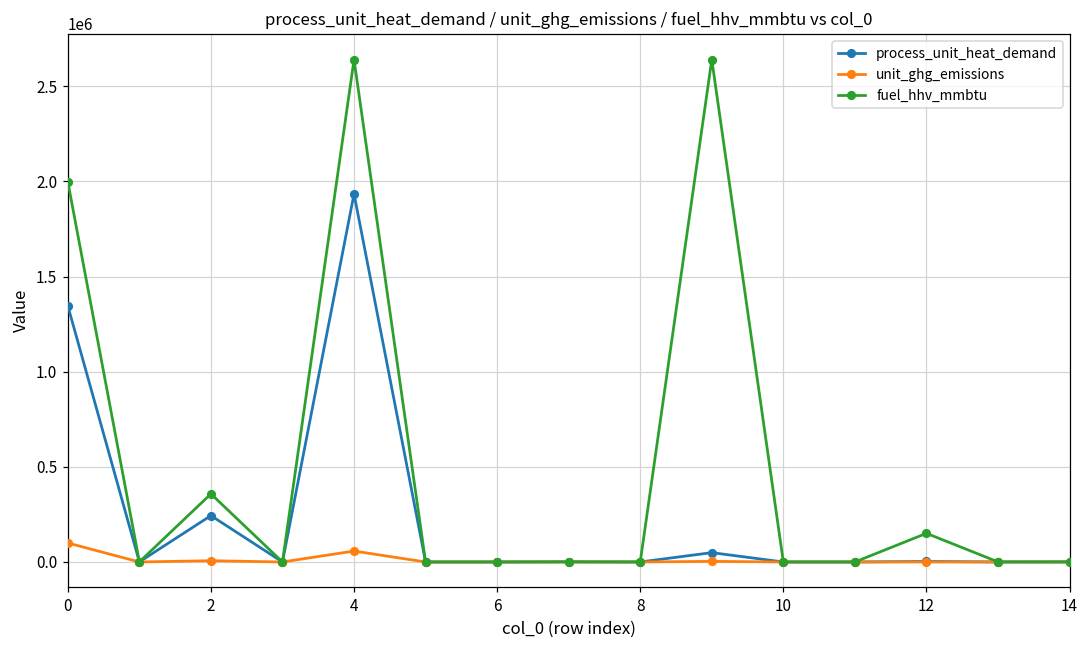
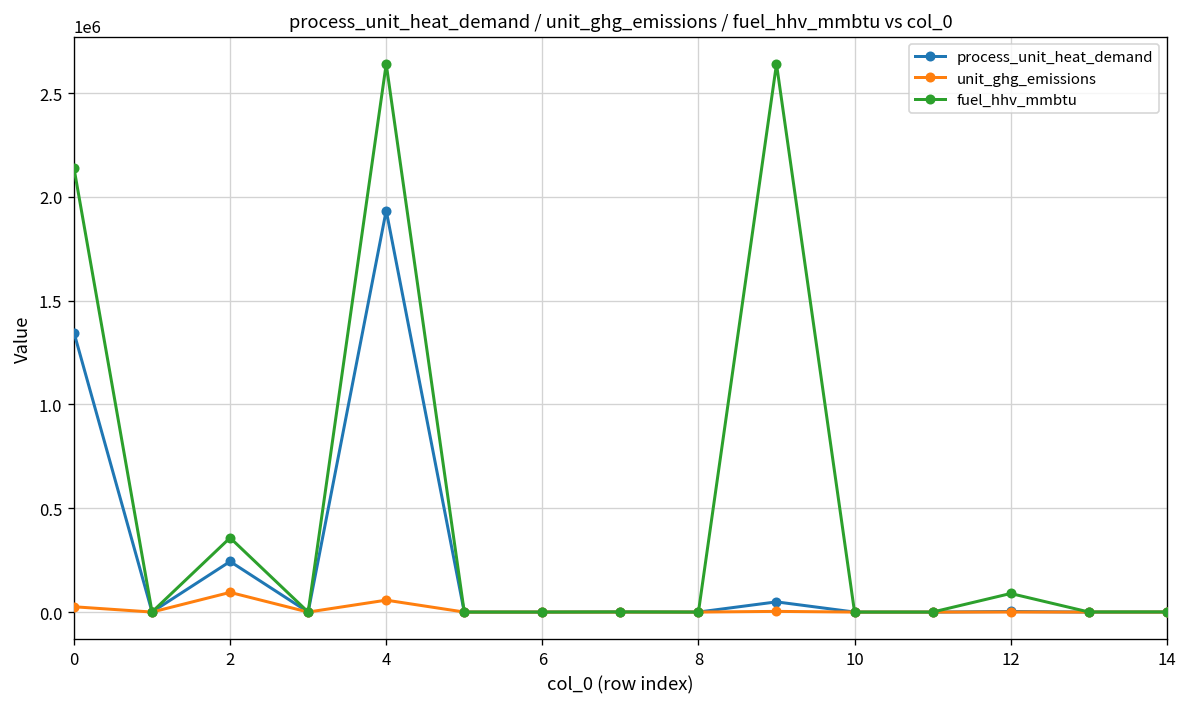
unit_ghg_emissions, 0: 100000 -> 30000
fuel_hhv_mmbtu, 0: 2000000 -> 2140000
unit_ghg_emissions, 2: 10000 -> 90000
fuel_hhv_mmbtu, 12: 150000 -> 90000
